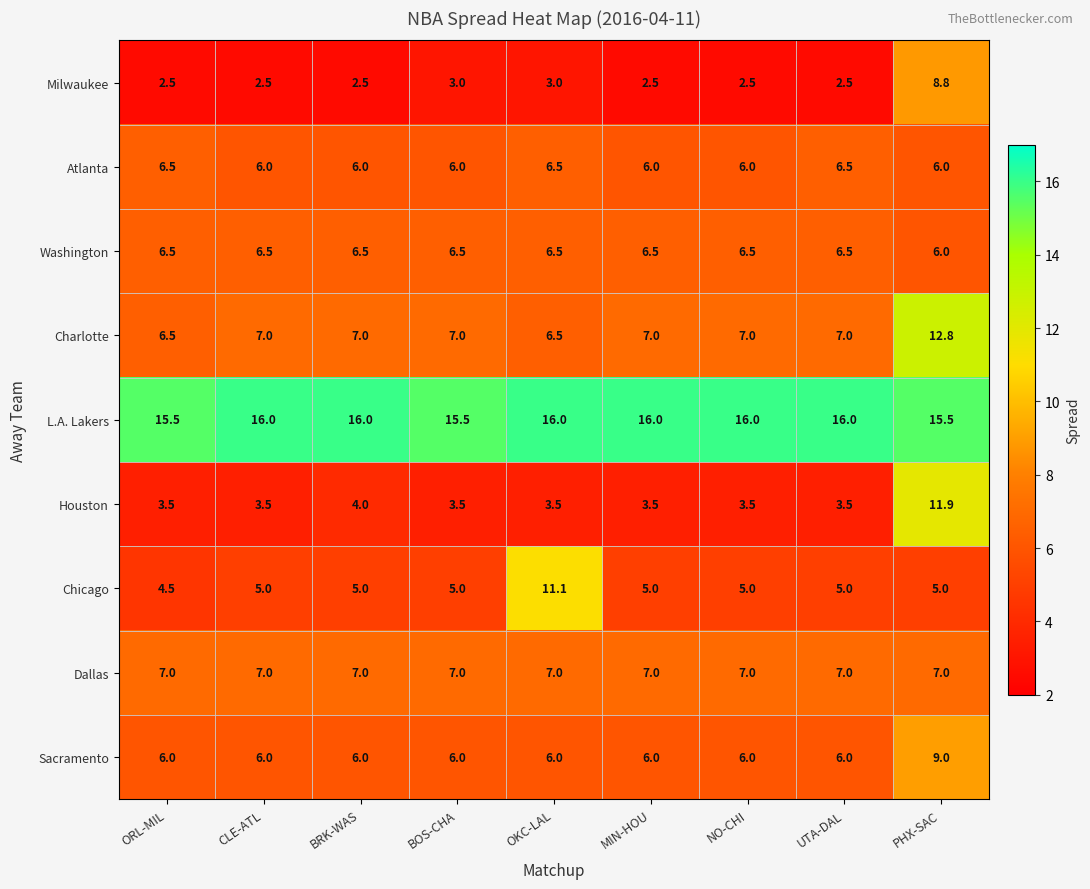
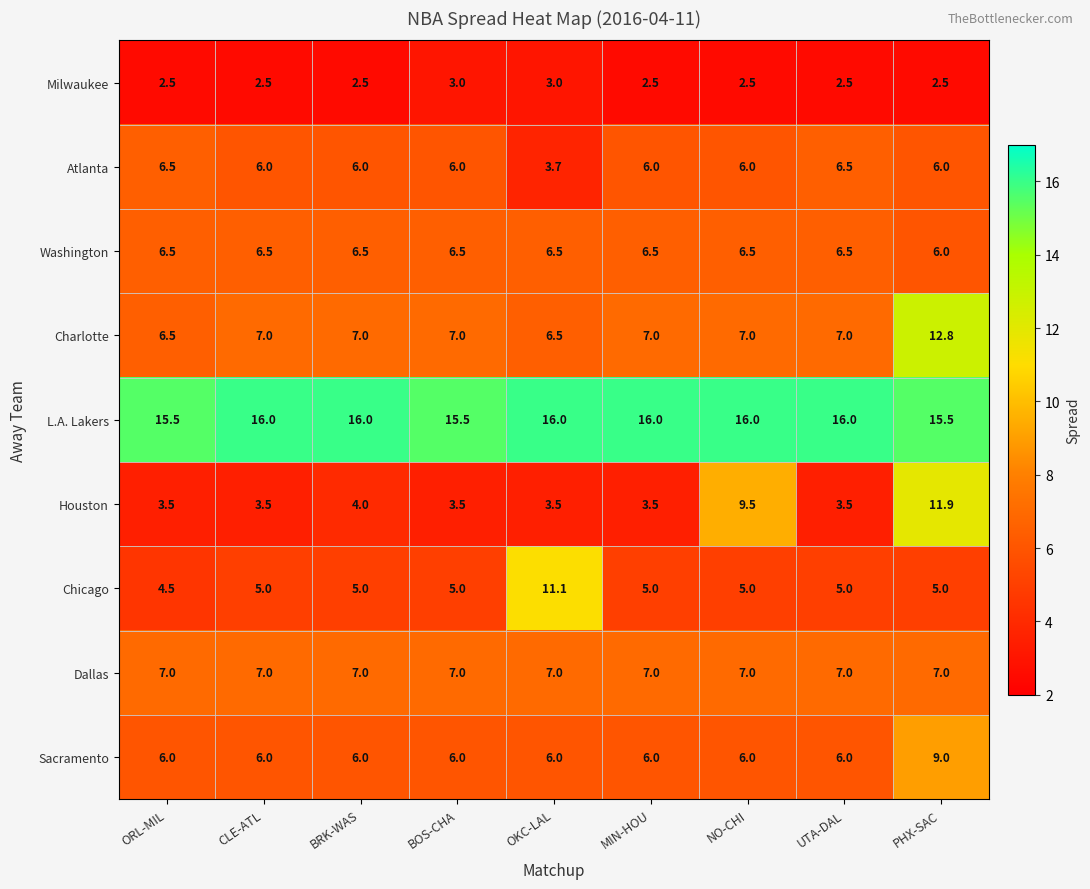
Milwaukee, PHX-SAC: 8.8 -> 2.5
Atlanta, OKC-LAL: 6.5 -> 3.7
Houston, NO-CHI: 3.5 -> 9.5
